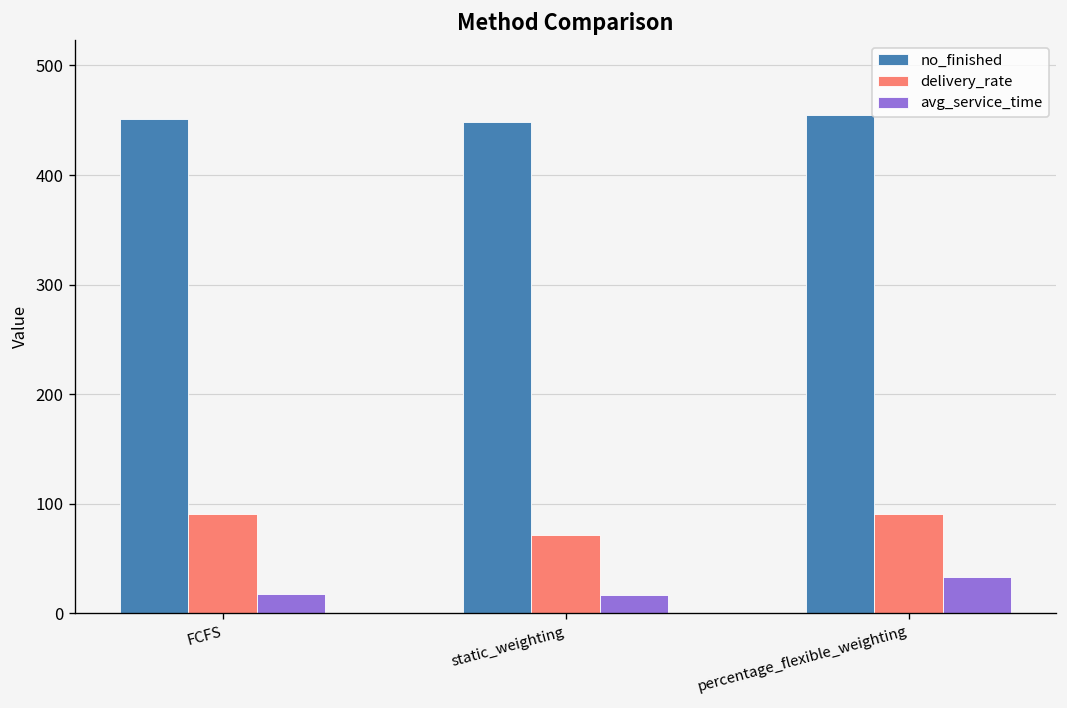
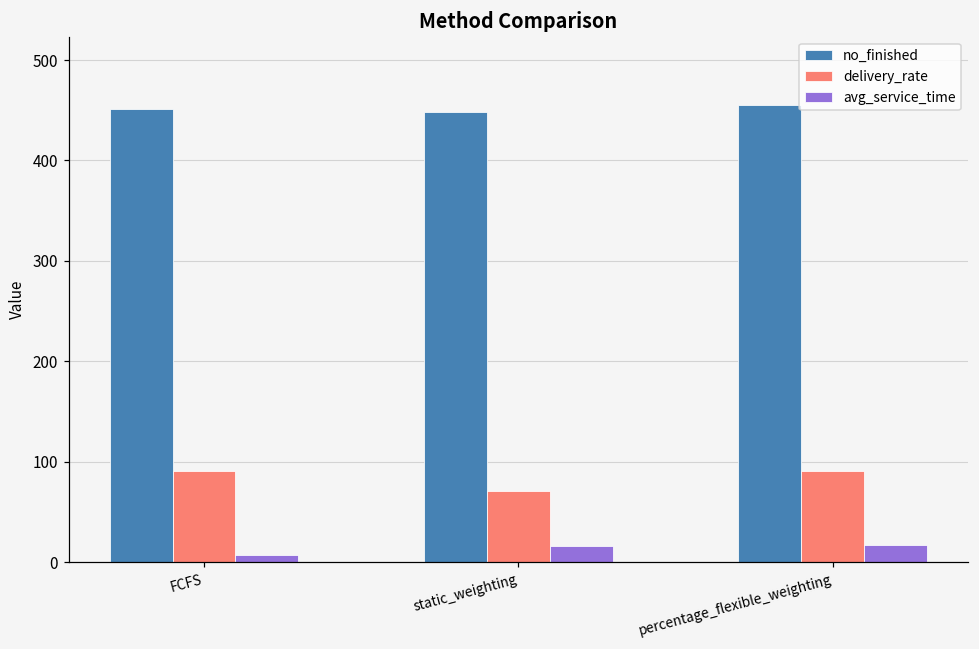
avg_service_time, FCFS: 20 -> 10
avg_service_time, percentage_flexible_weighting: 30 -> 20
